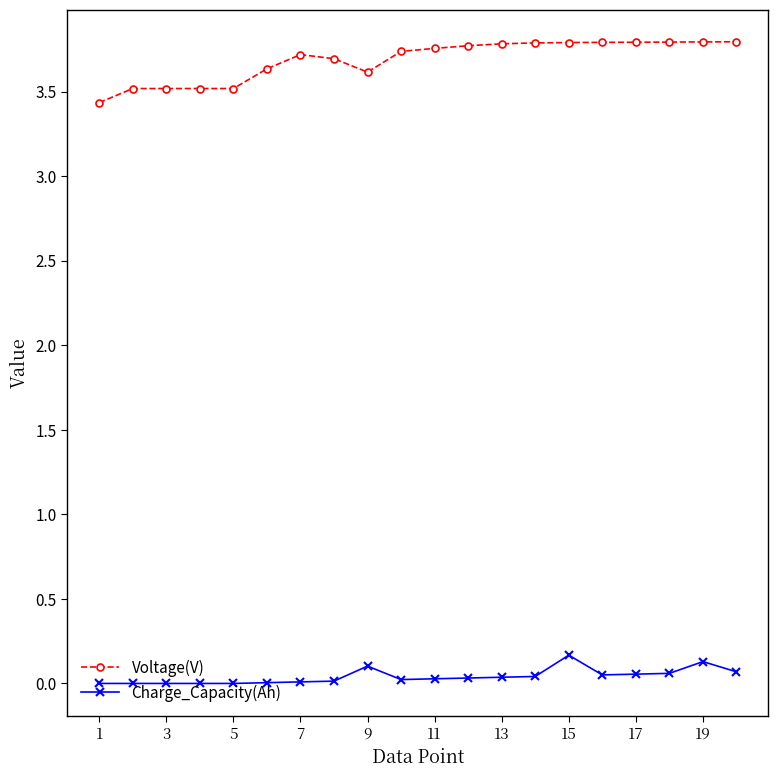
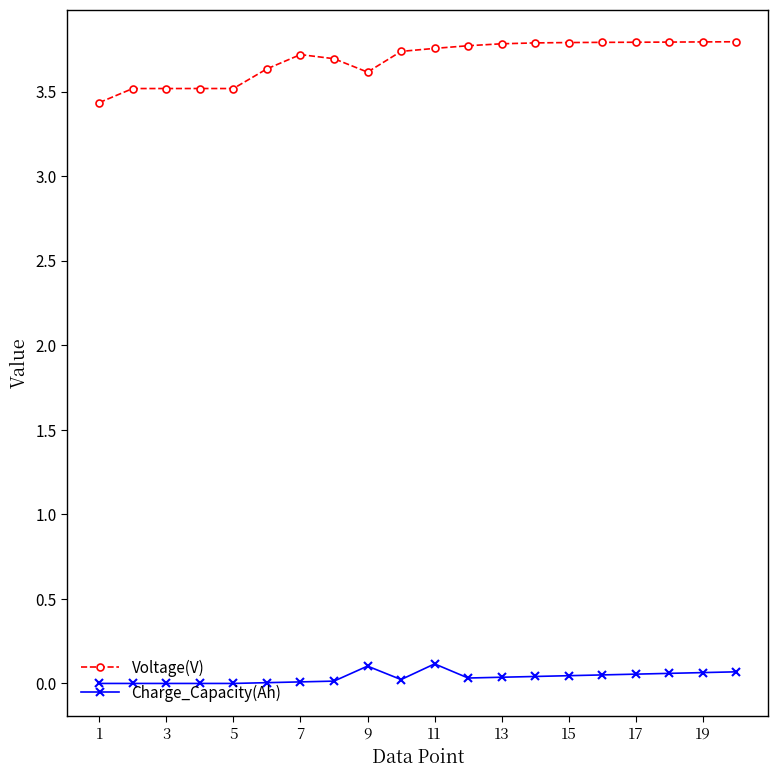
Charge_Capacity(Ah), 11: 0.03 -> 0.12
Charge_Capacity(Ah), 15: 0.17 -> 0.05
Charge_Capacity(Ah), 19: 0.13 -> 0.06
